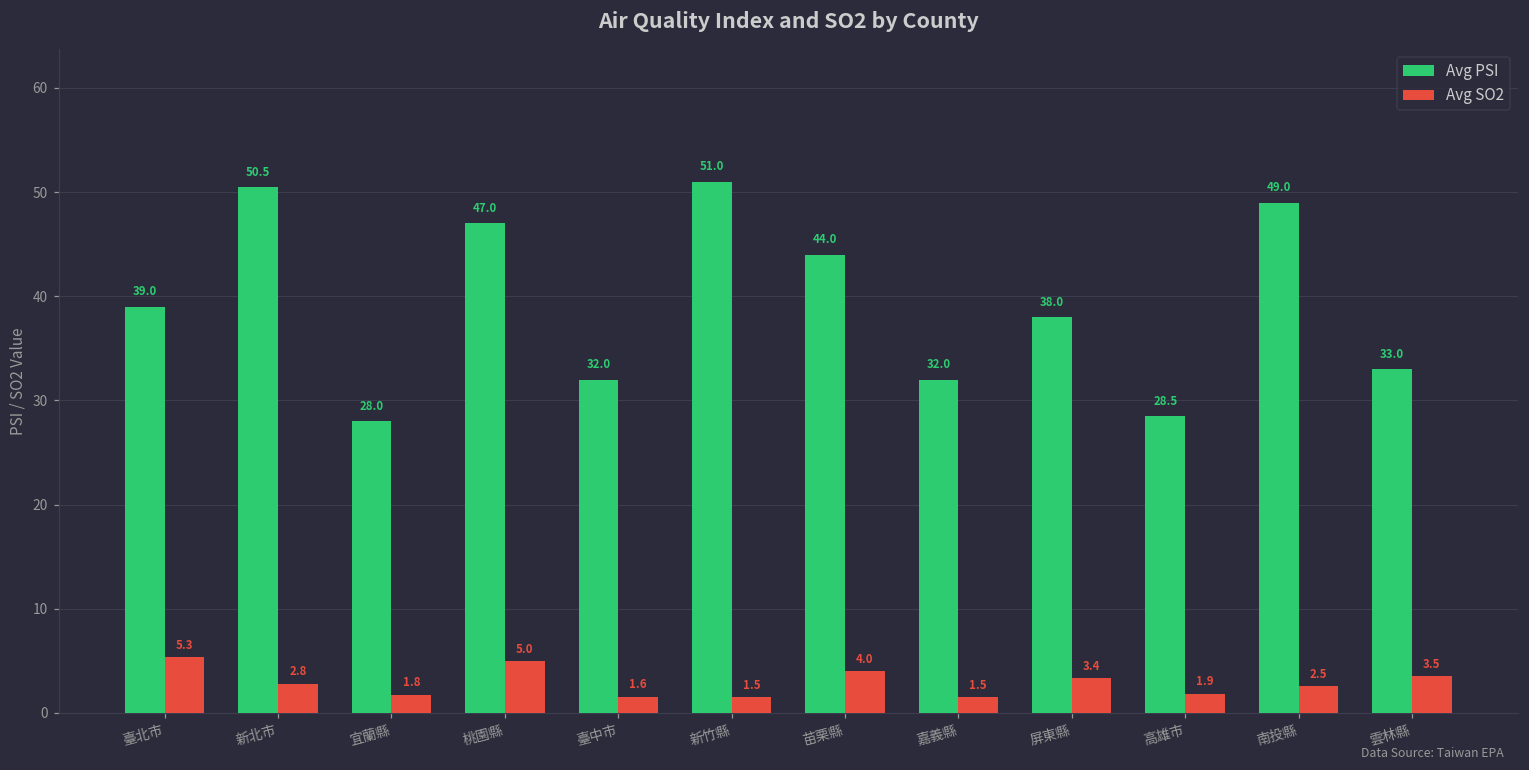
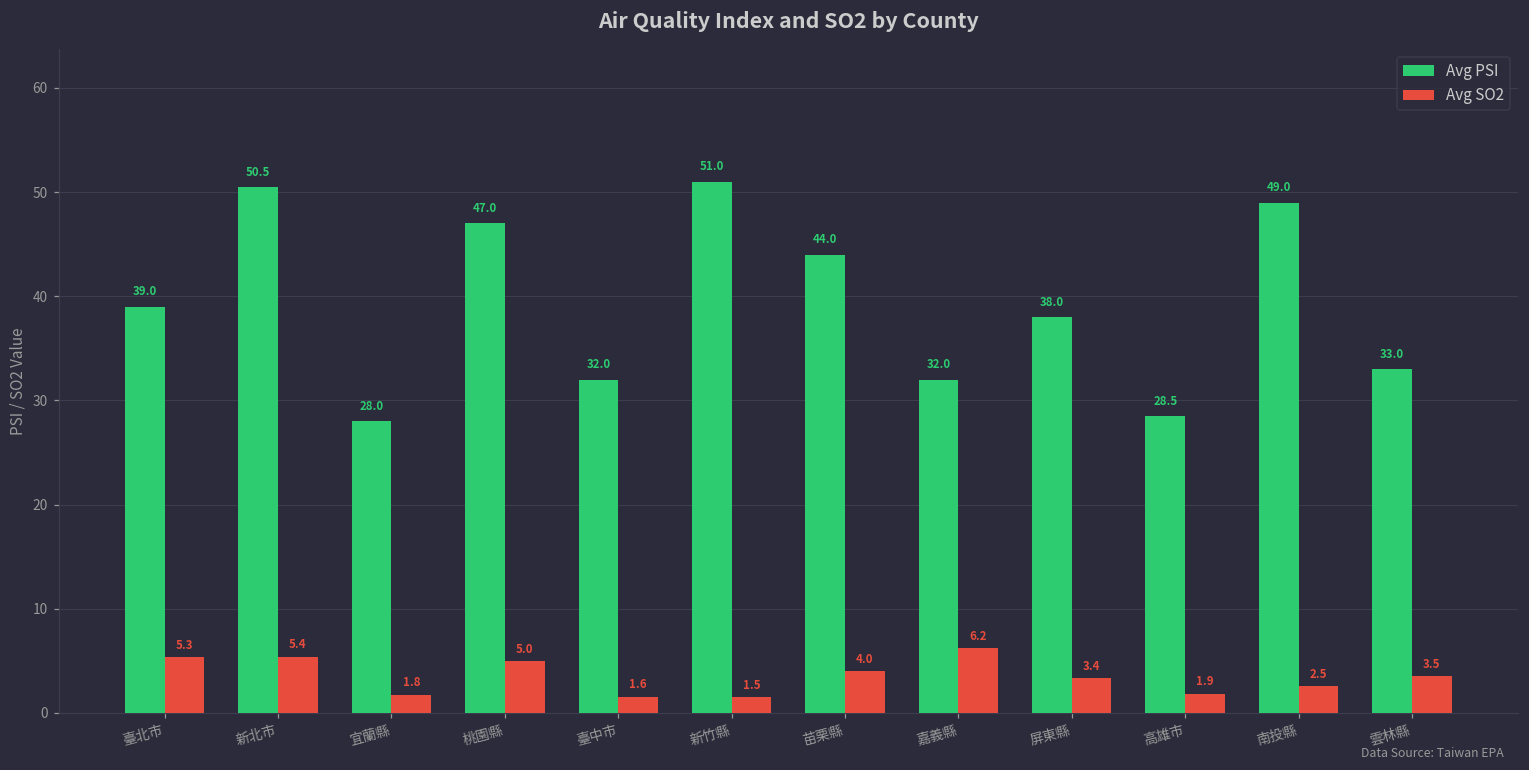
Avg SO2, 新北市: 2.8 -> 5.4
Avg SO2, 嘉義縣: 1.5 -> 6.2
